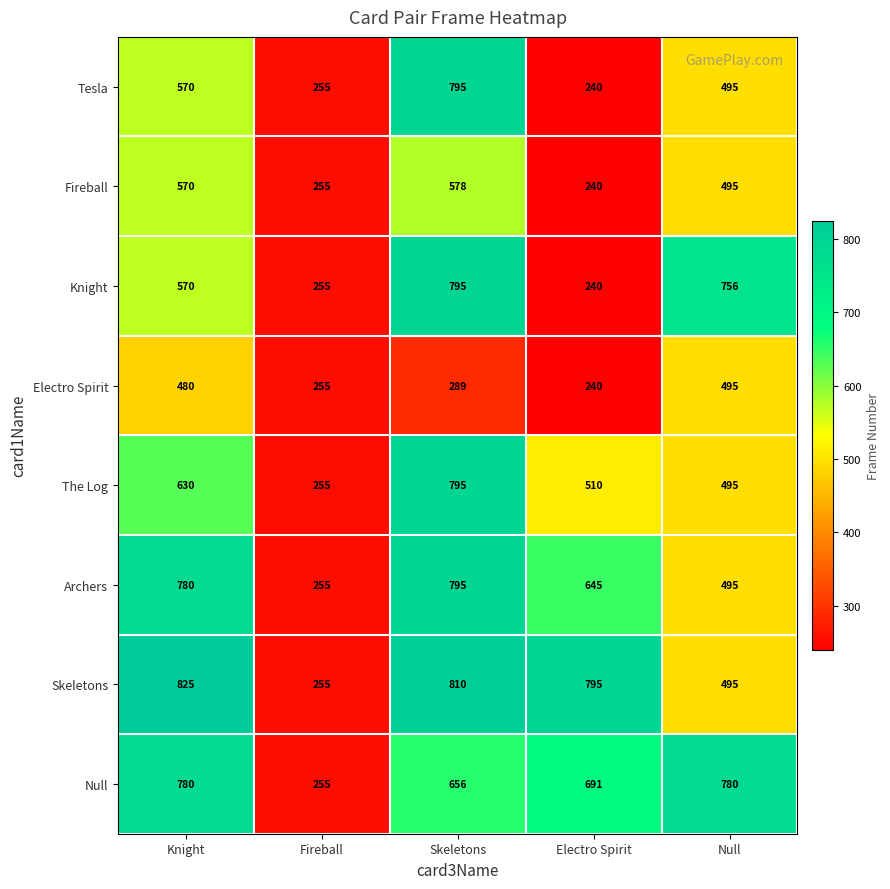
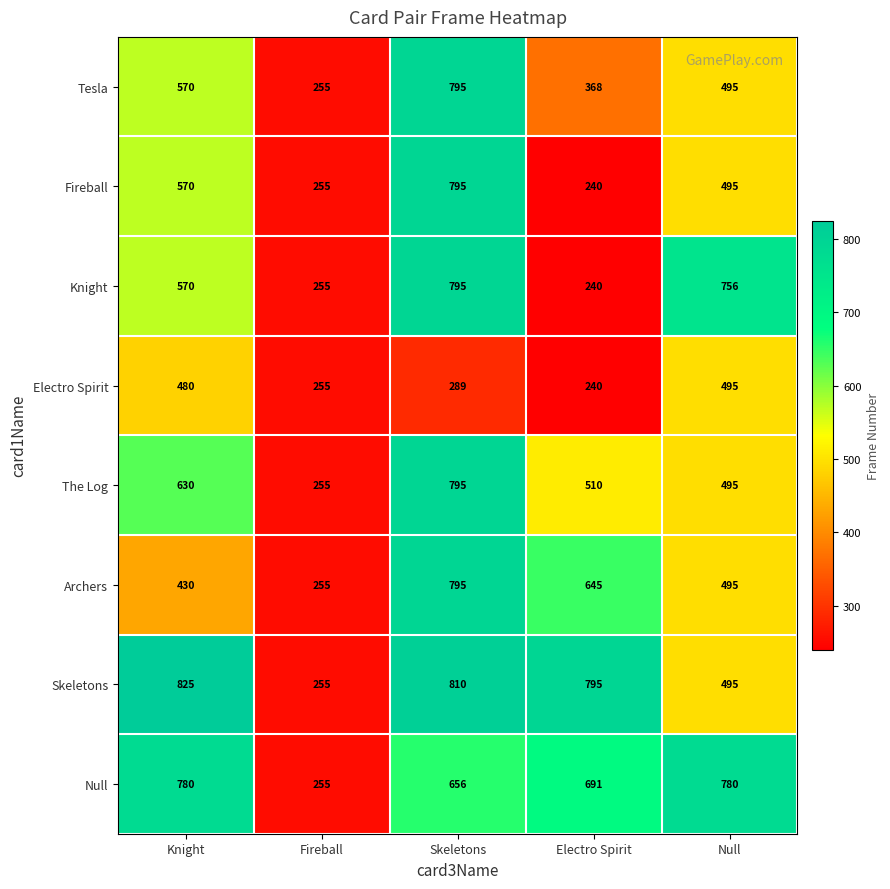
Tesla, Electro Spirit: 240 -> 368
Fireball, Skeletons: 578 -> 795
Archers, Knight: 780 -> 430
